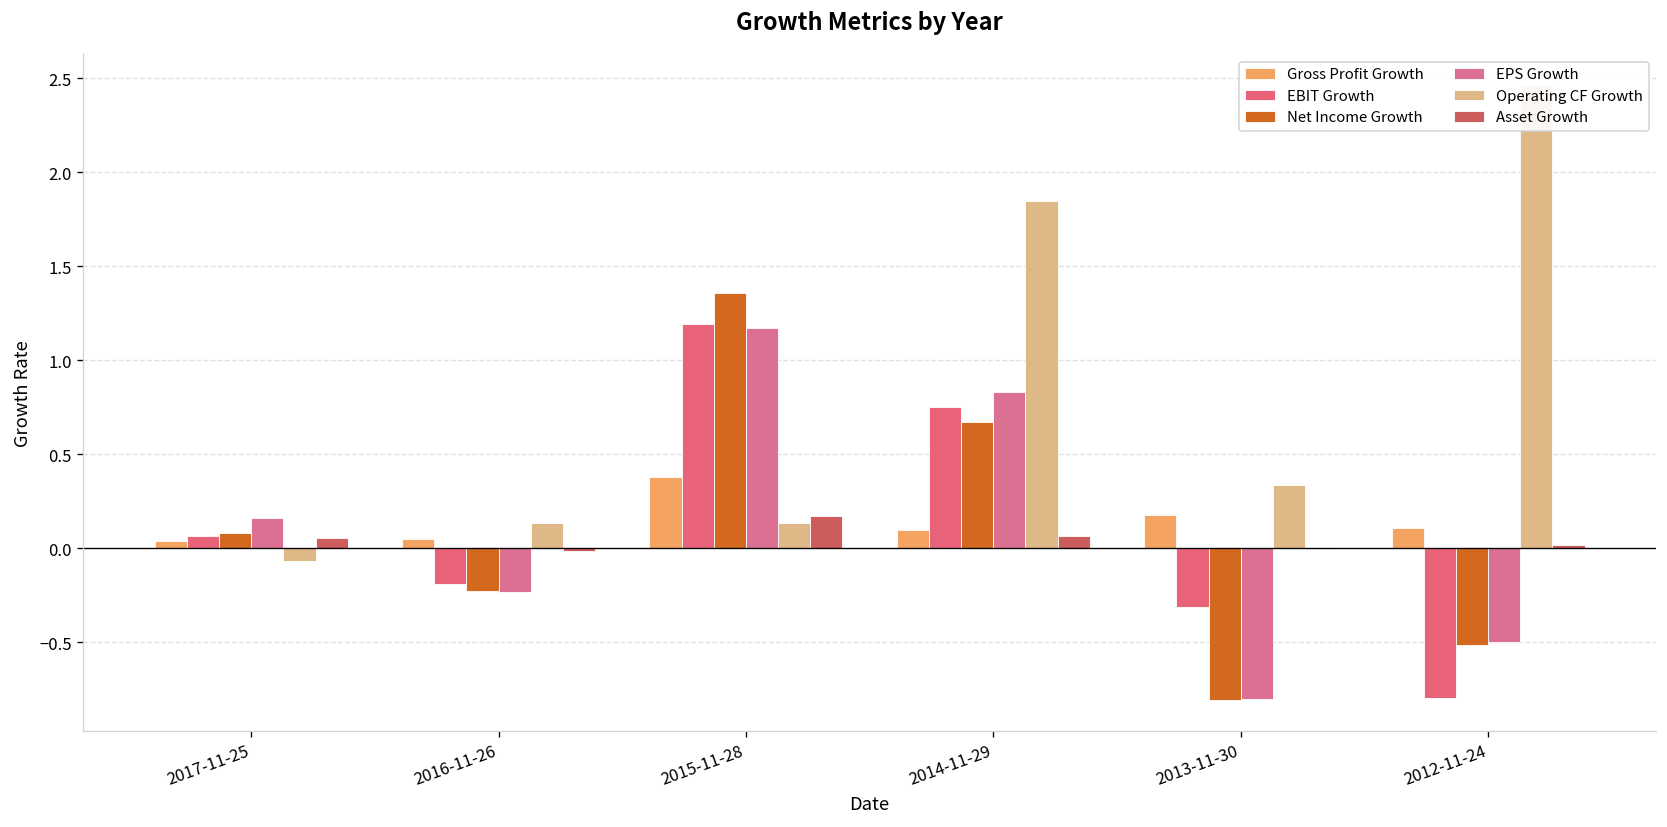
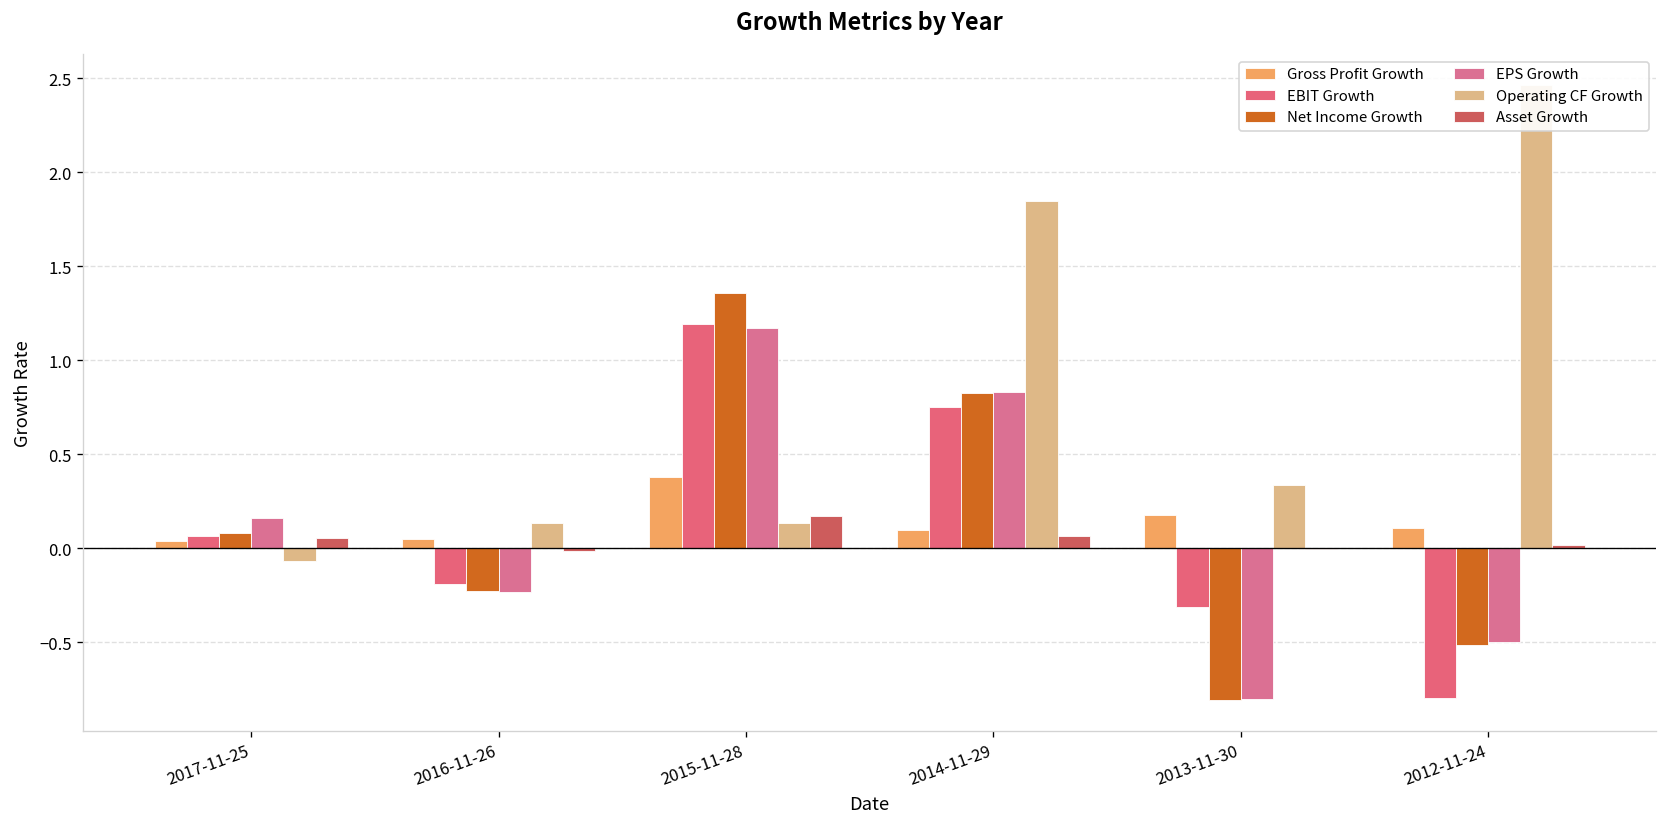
Net Income Growth, 2014-11-29: 0.67 -> 0.82
